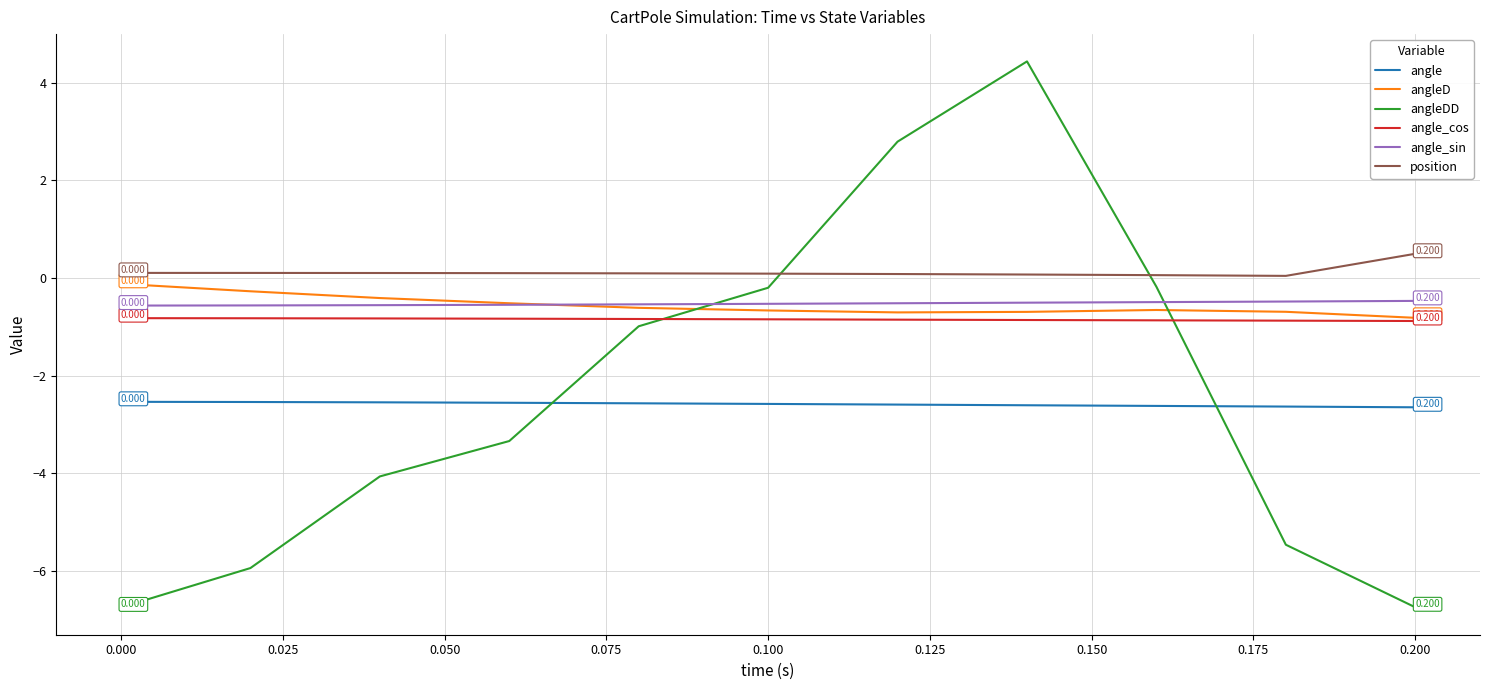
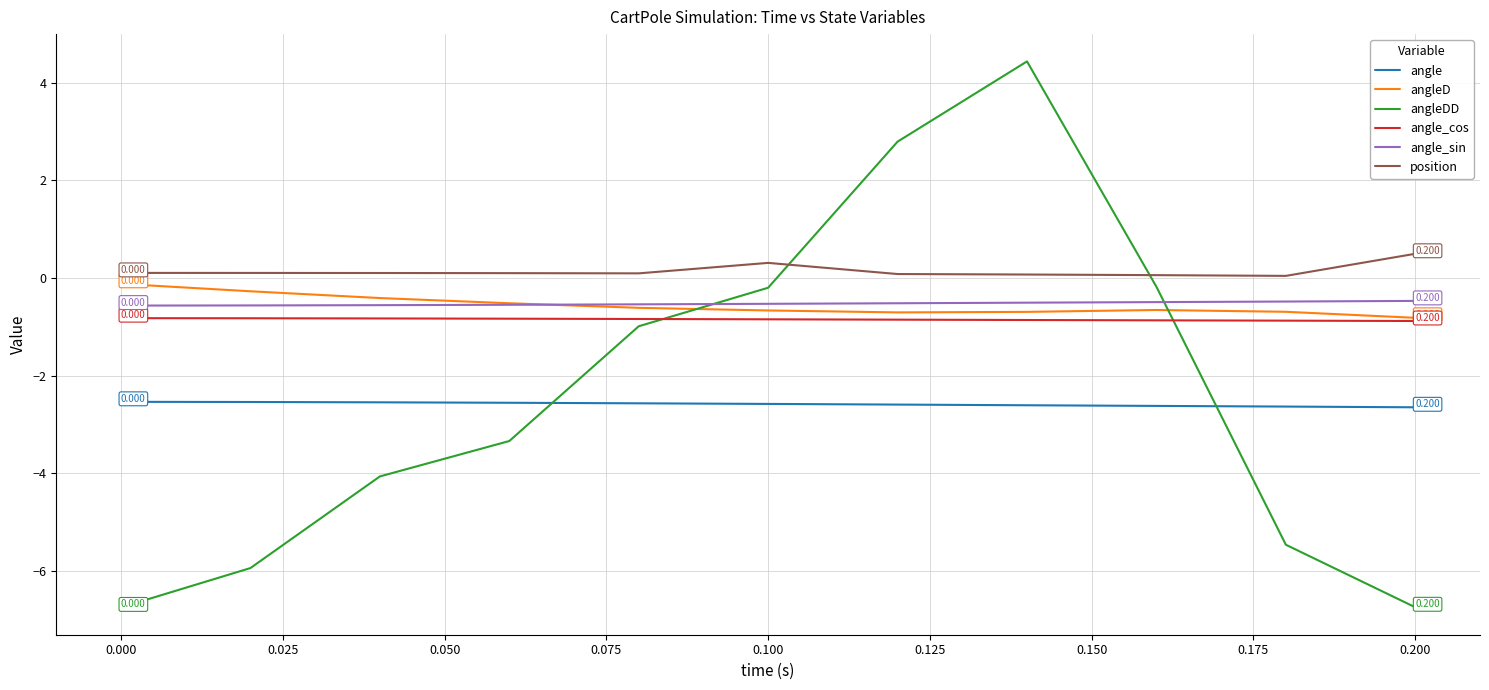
position, 0.100: 0.1 -> 0.3
